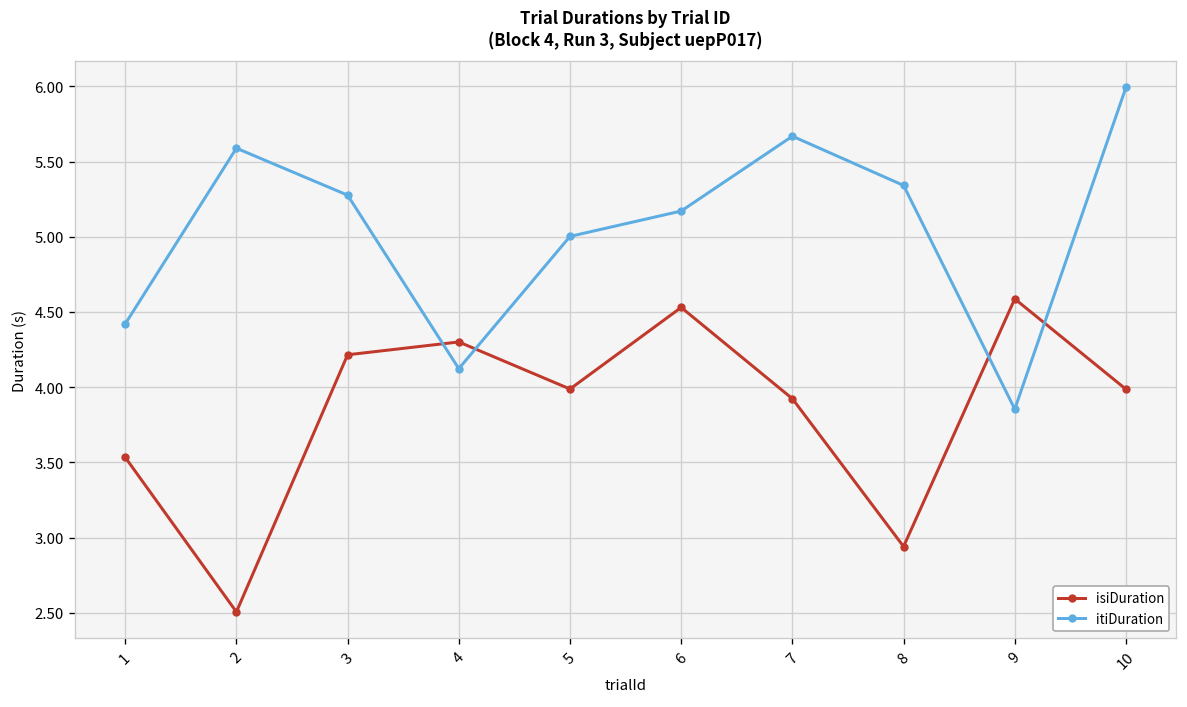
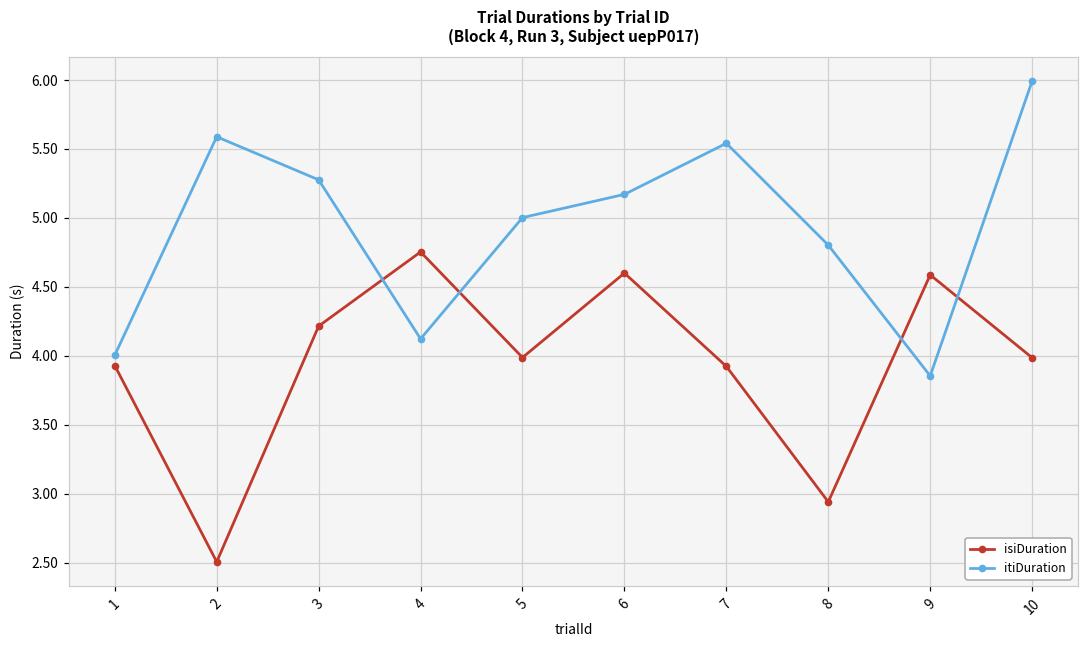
isiDuration, 1: 3.53 -> 3.93
itiDuration, 1: 4.42 -> 4.00
isiDuration, 4: 4.30 -> 4.75
isiDuration, 6: 4.53 -> 4.60
itiDuration, 7: 5.67 -> 5.54
itiDuration, 8: 5.34 -> 4.80
